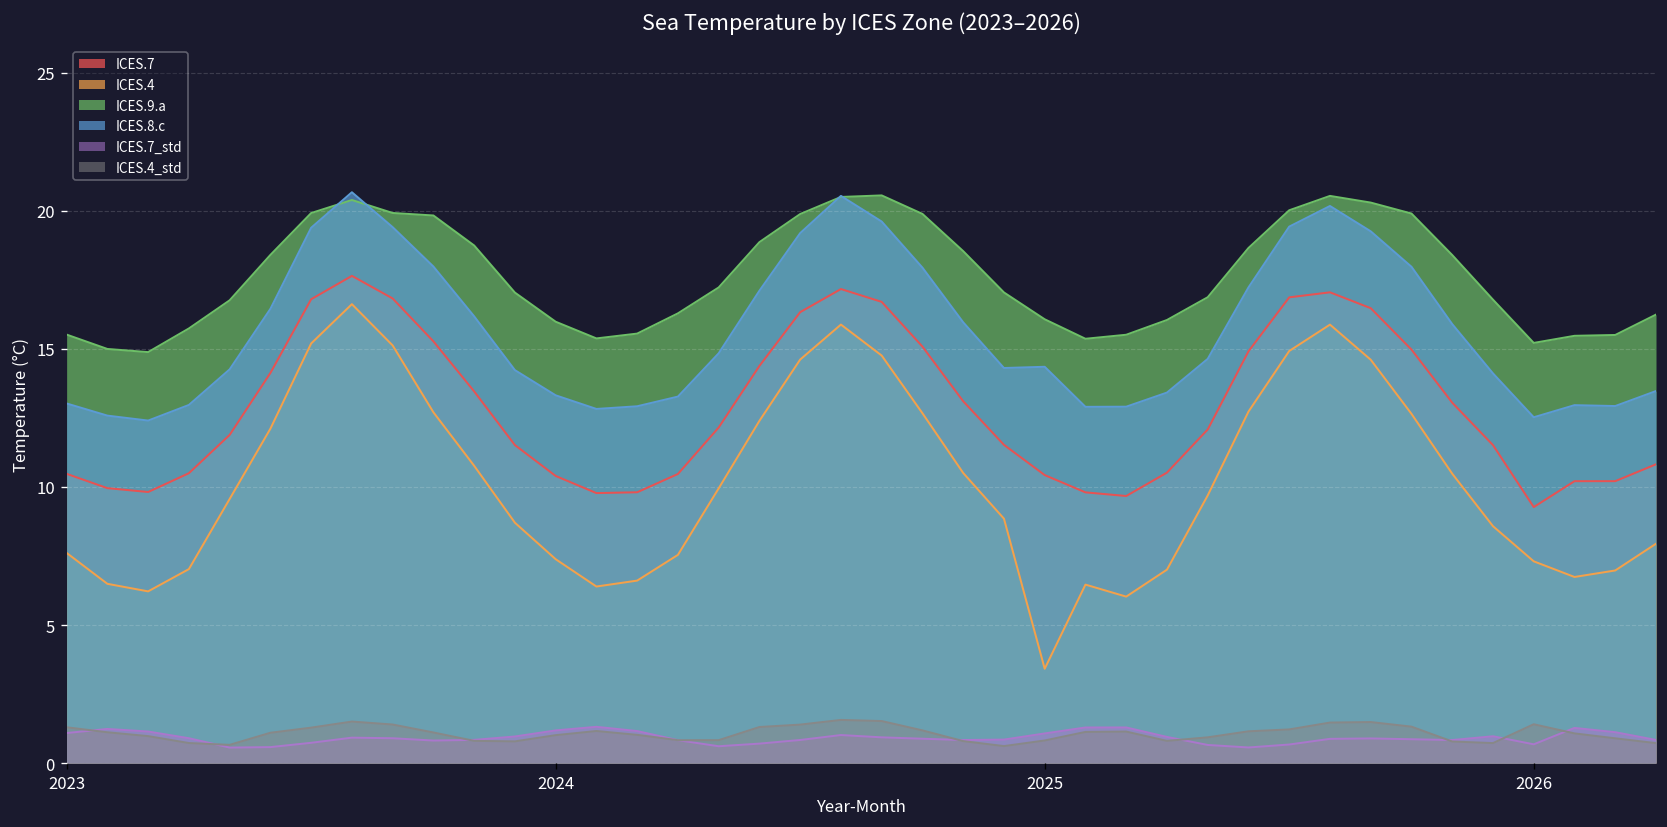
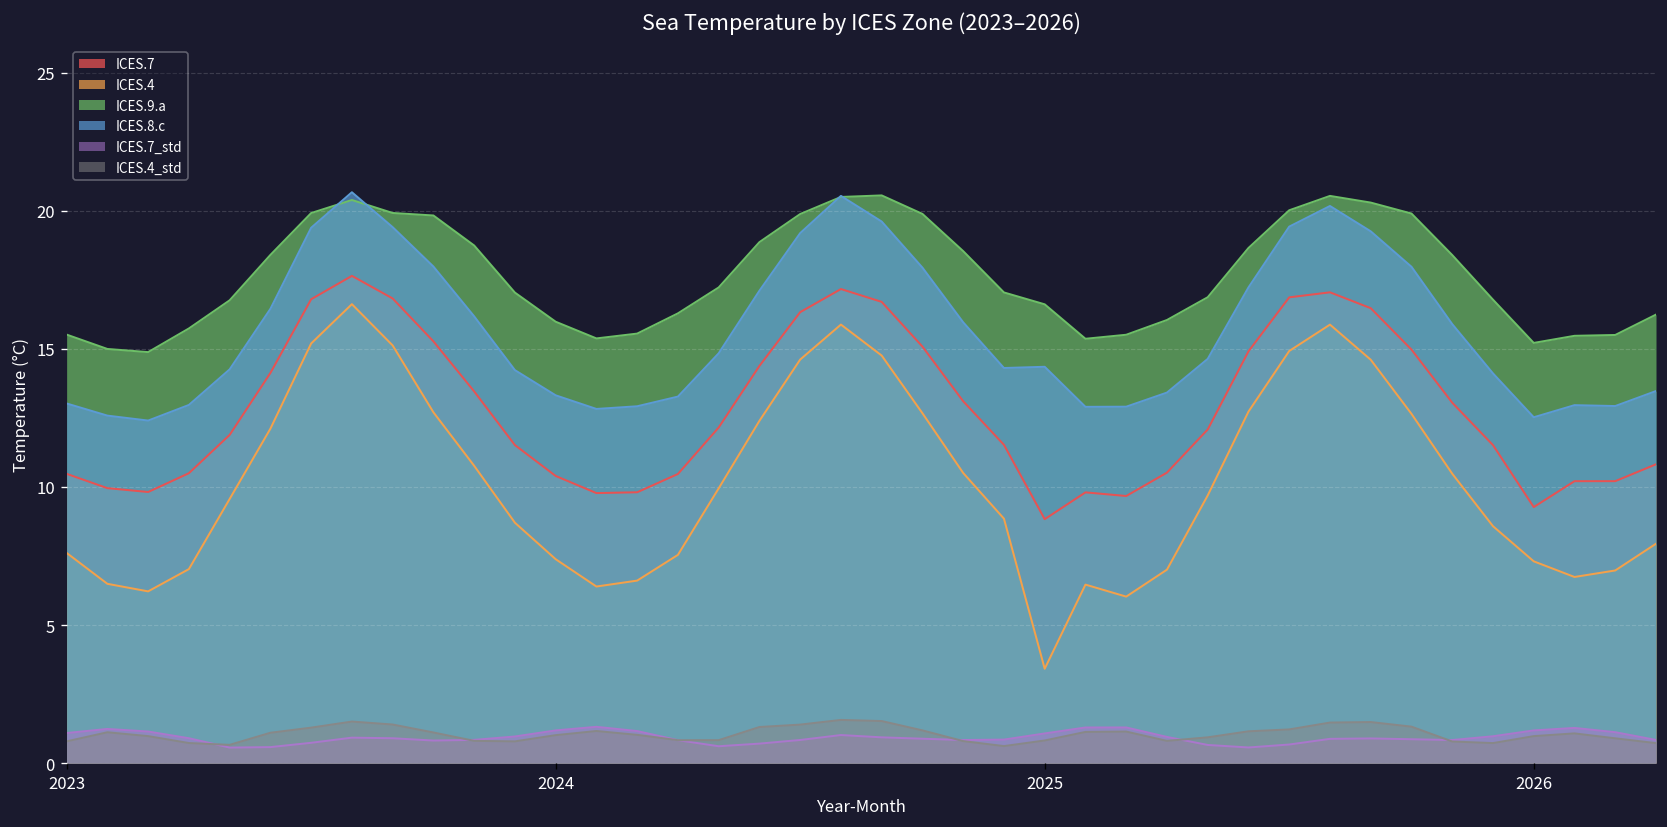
ICES.4_std, 2023: 1.3 -> 0.8
ICES.7, 2025: 10.4 -> 8.8
ICES.9.a, 2025: 16.1 -> 16.6
ICES.7_std, 2026: 0.7 -> 1.2
ICES.4_std, 2026: 1.4 -> 1.0
